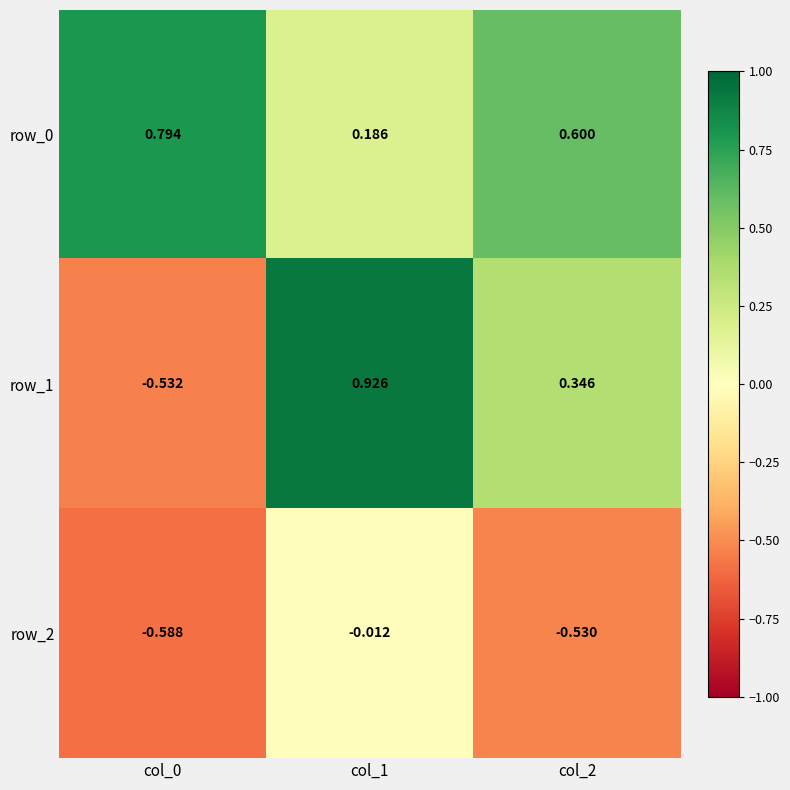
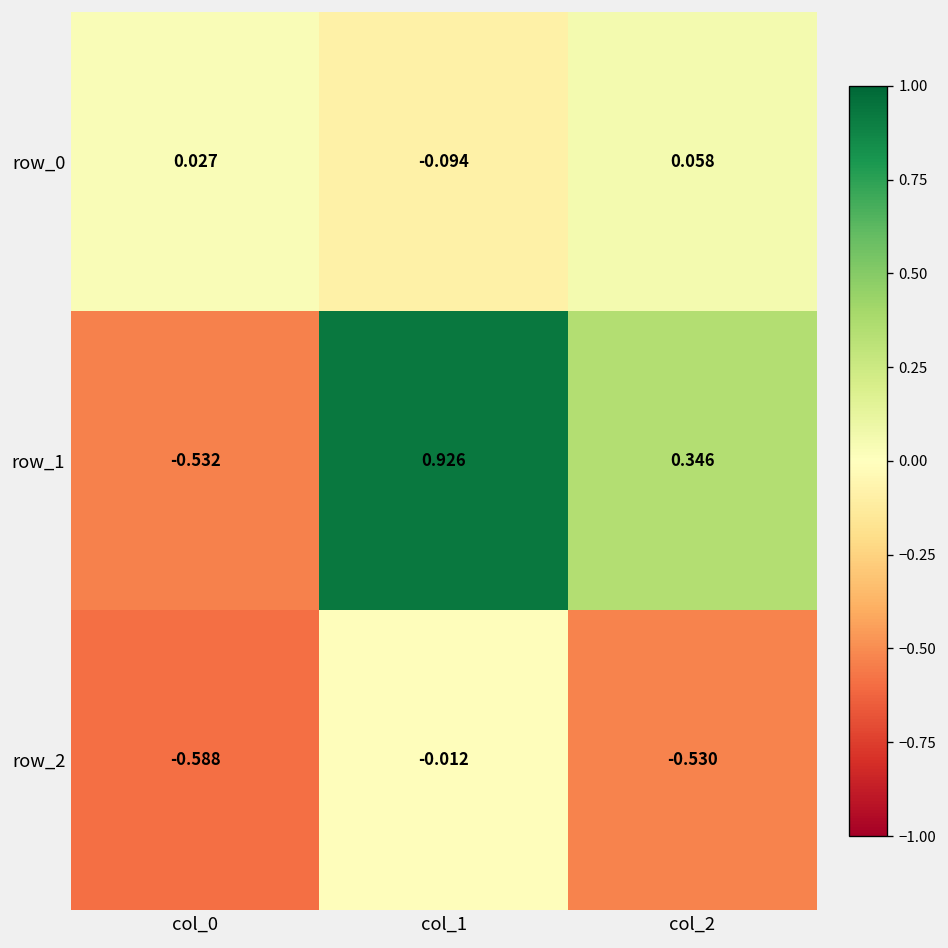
row_0, col_0: 0.794 -> 0.027
row_0, col_1: 0.186 -> -0.094
row_0, col_2: 0.600 -> 0.058
